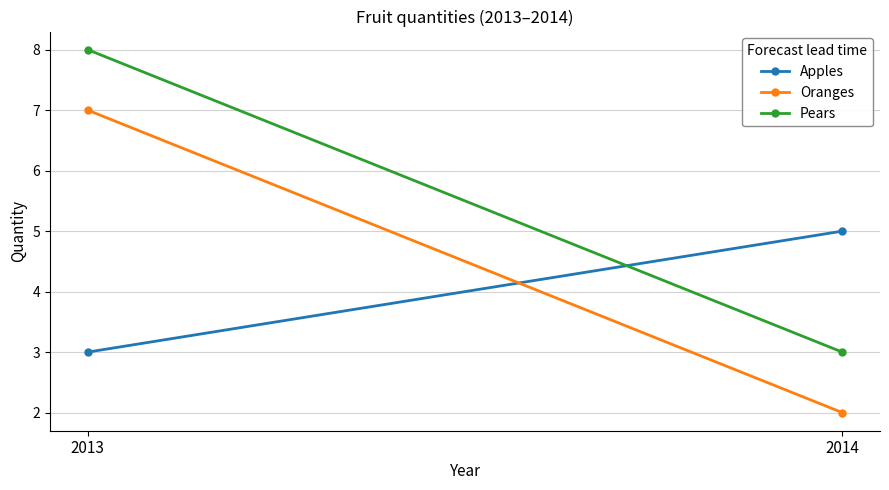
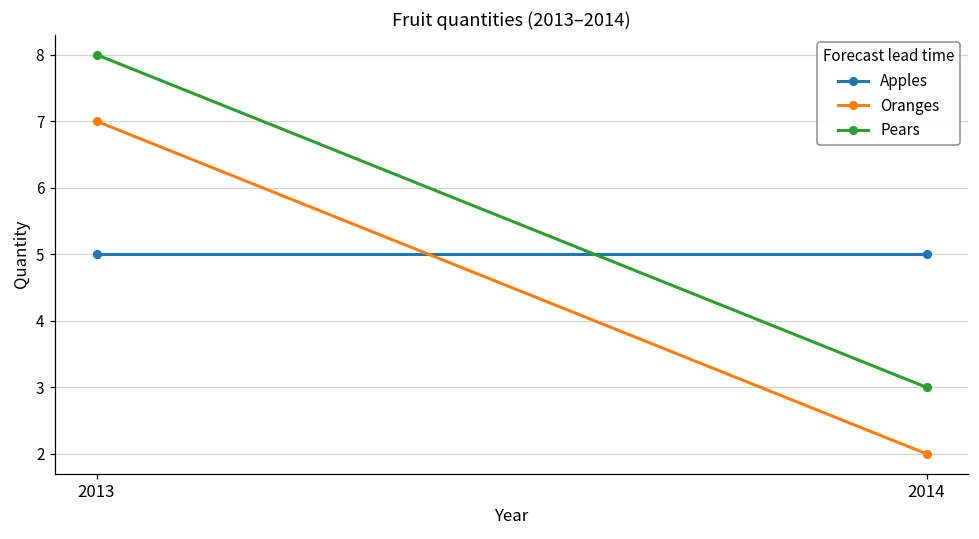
Apples, 2013: 3 -> 5
